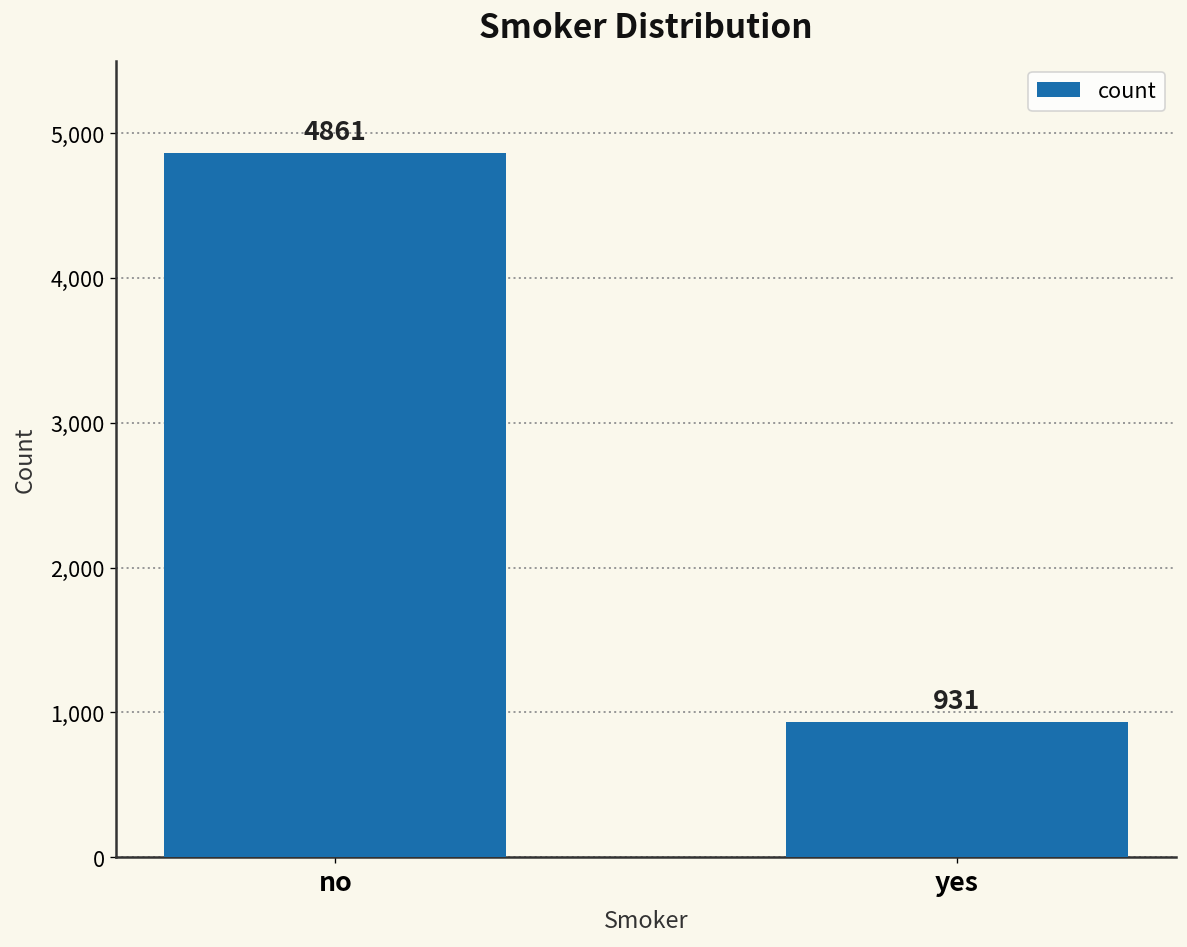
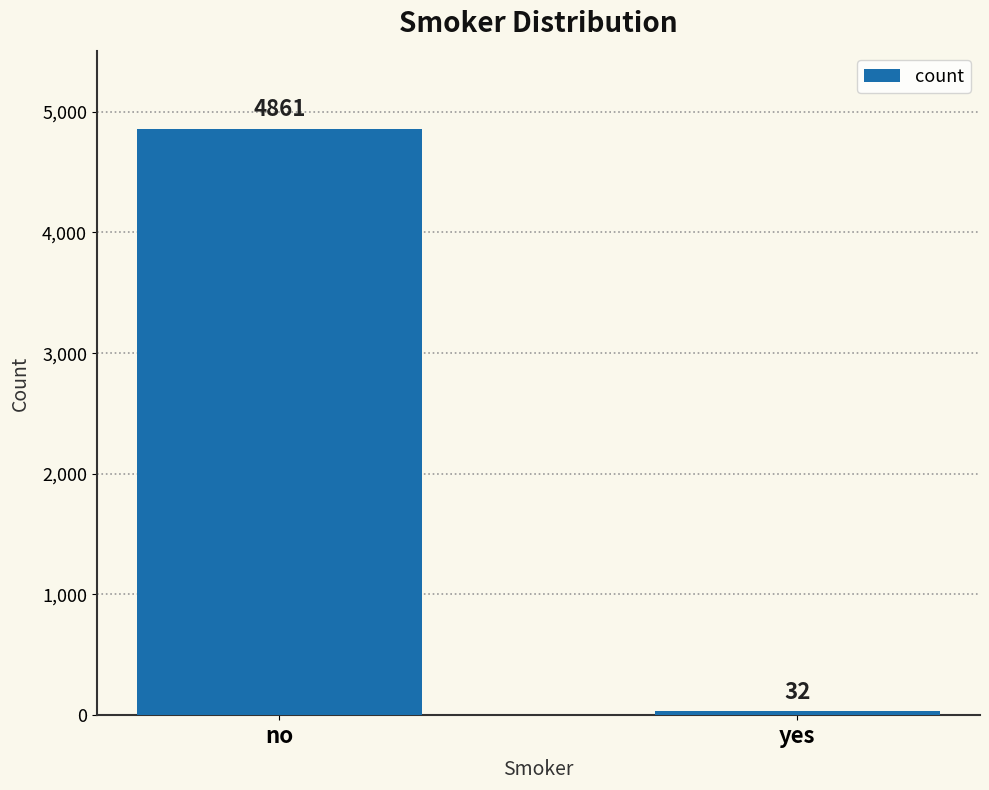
yes: 931 -> 32
